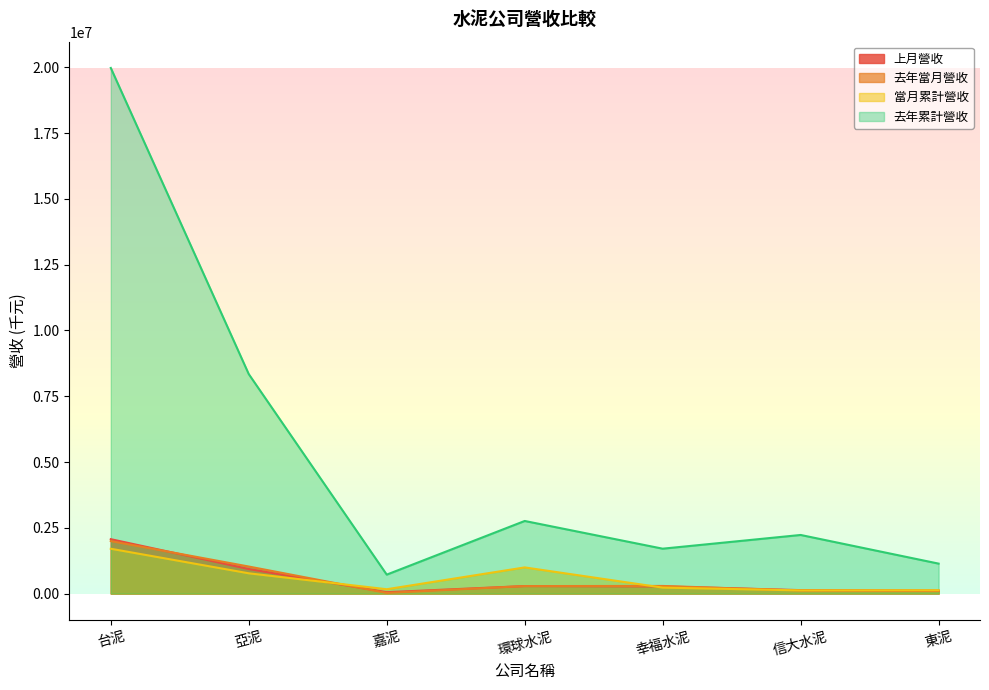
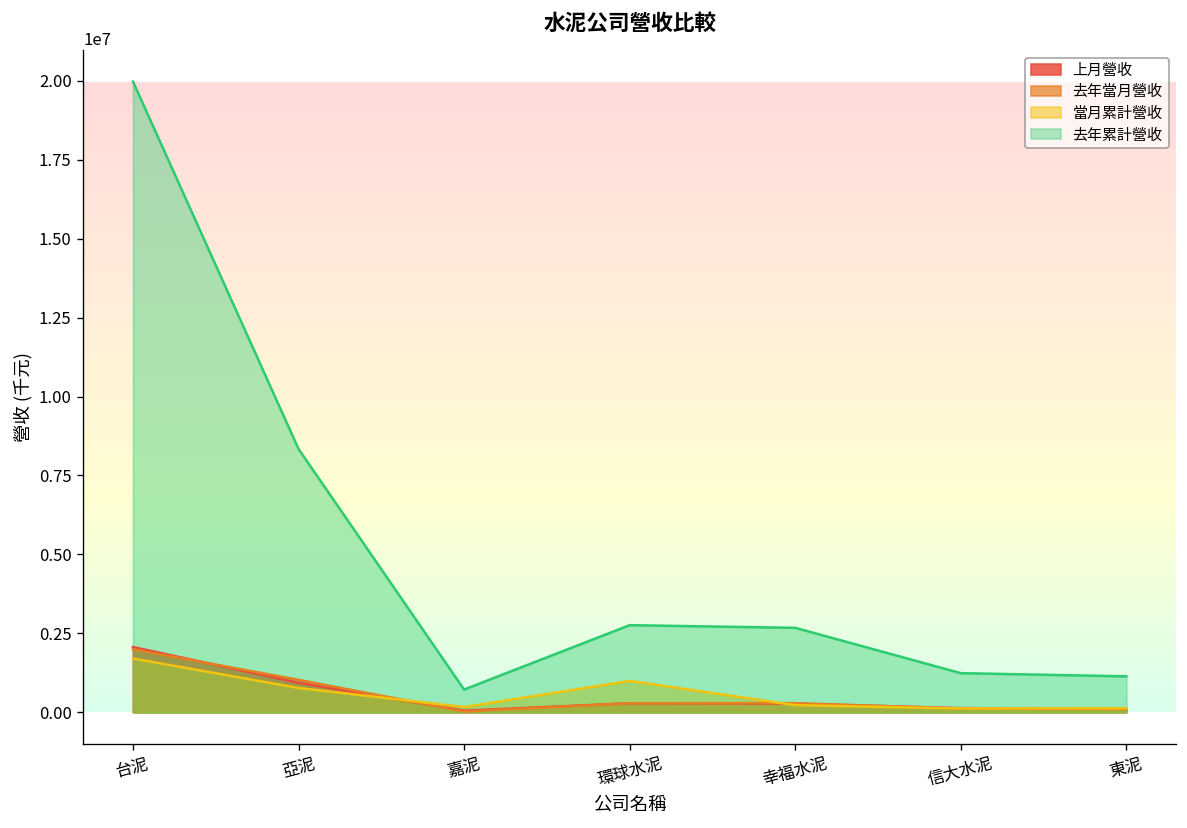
去年累計營收, 幸福水泥: 1700000 -> 2700000
去年累計營收, 信大水泥: 2200000 -> 1200000
